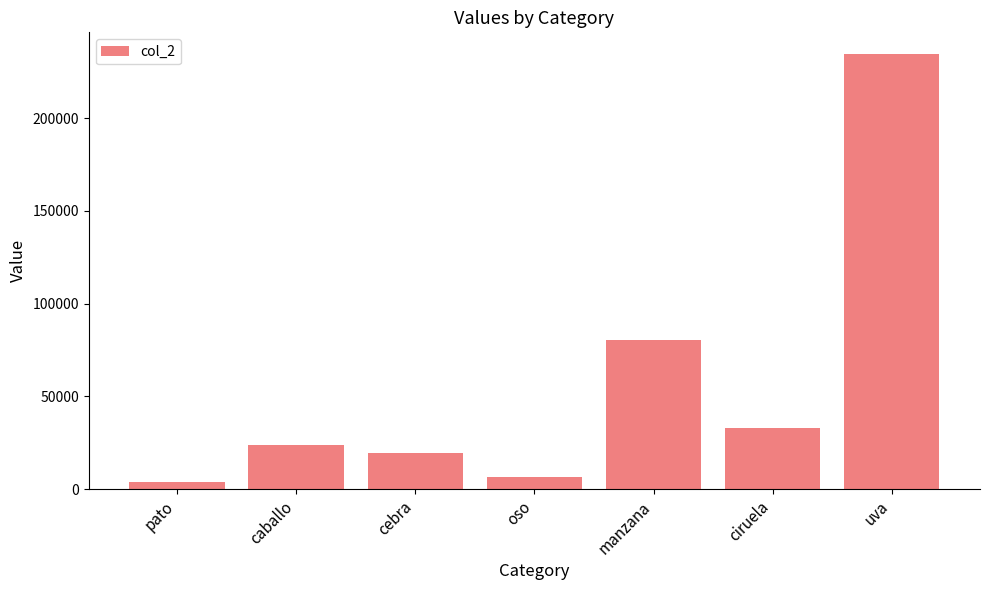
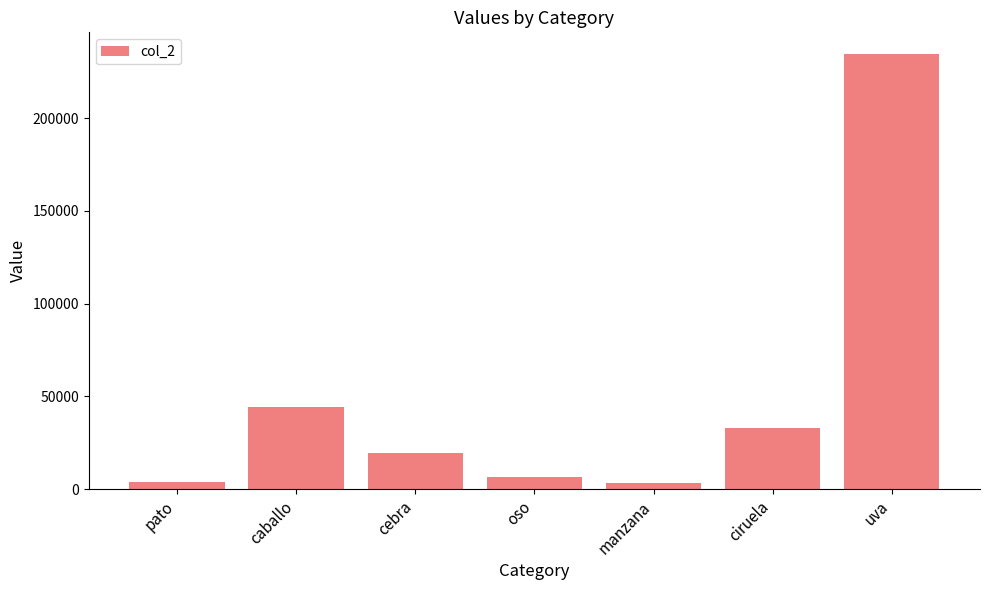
caballo: 24000 -> 44000
manzana: 81000 -> 3000
